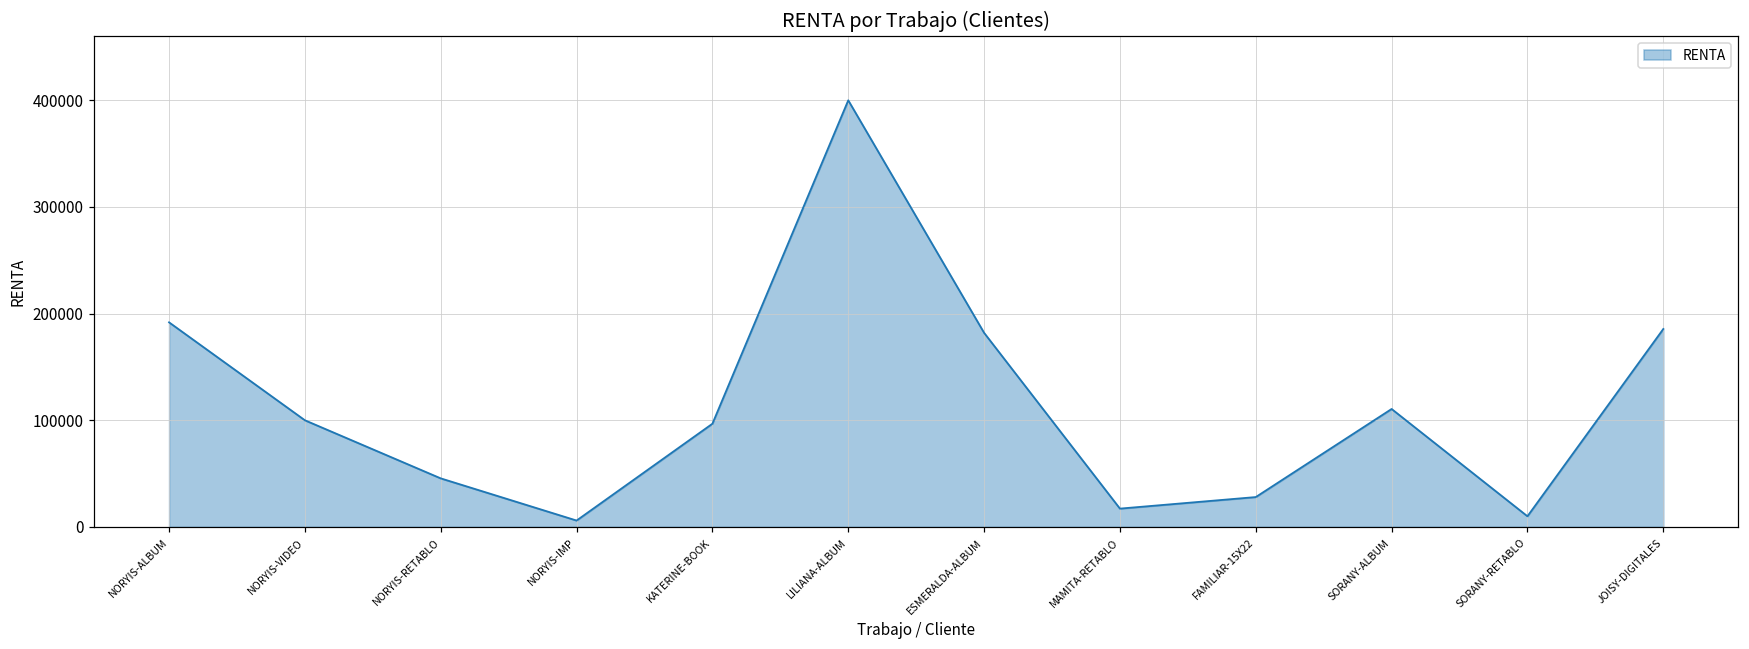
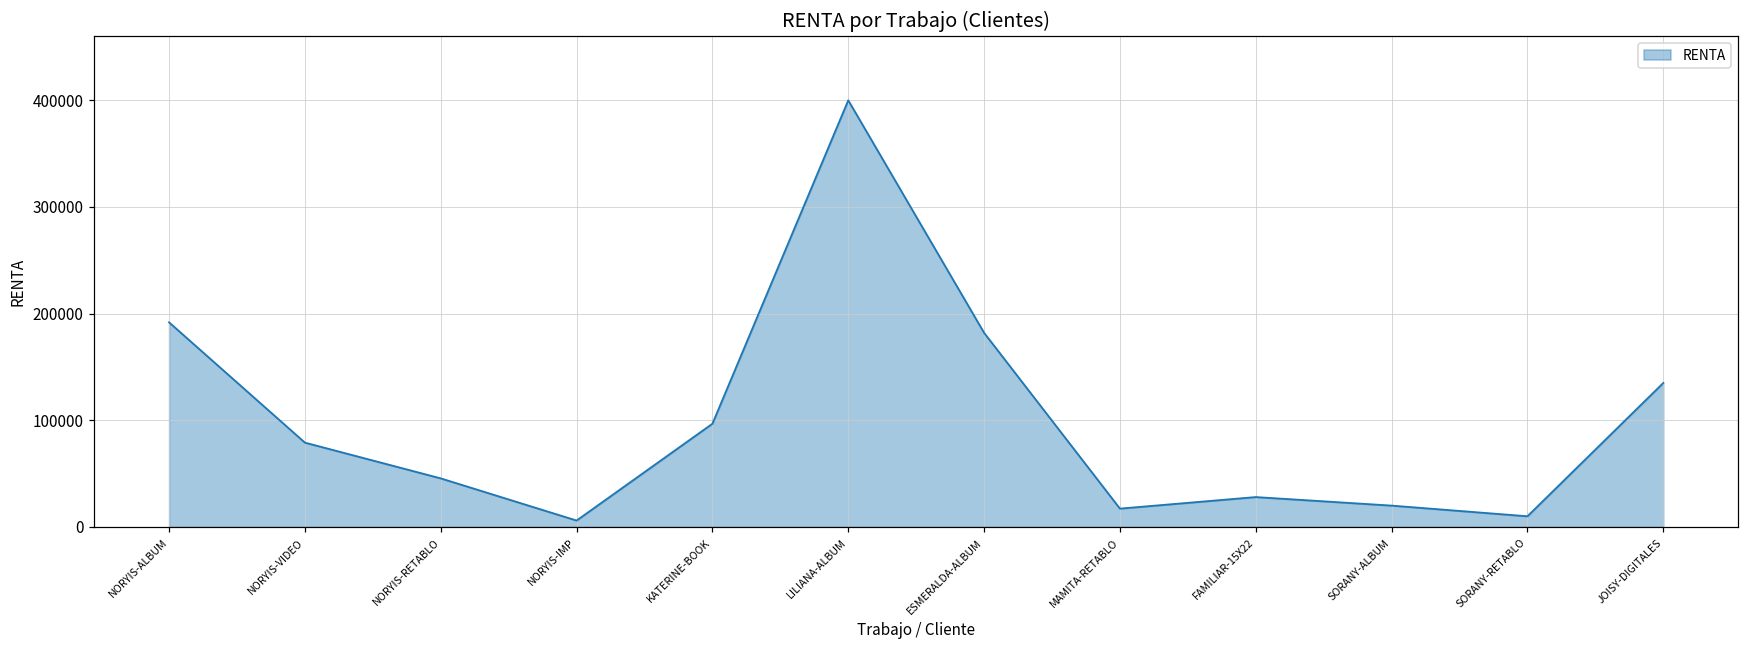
NORYIS-VIDEO: 100000 -> 80000
SORANY-ALBUM: 110000 -> 20000
JOISY-DIGITALES: 190000 -> 140000
